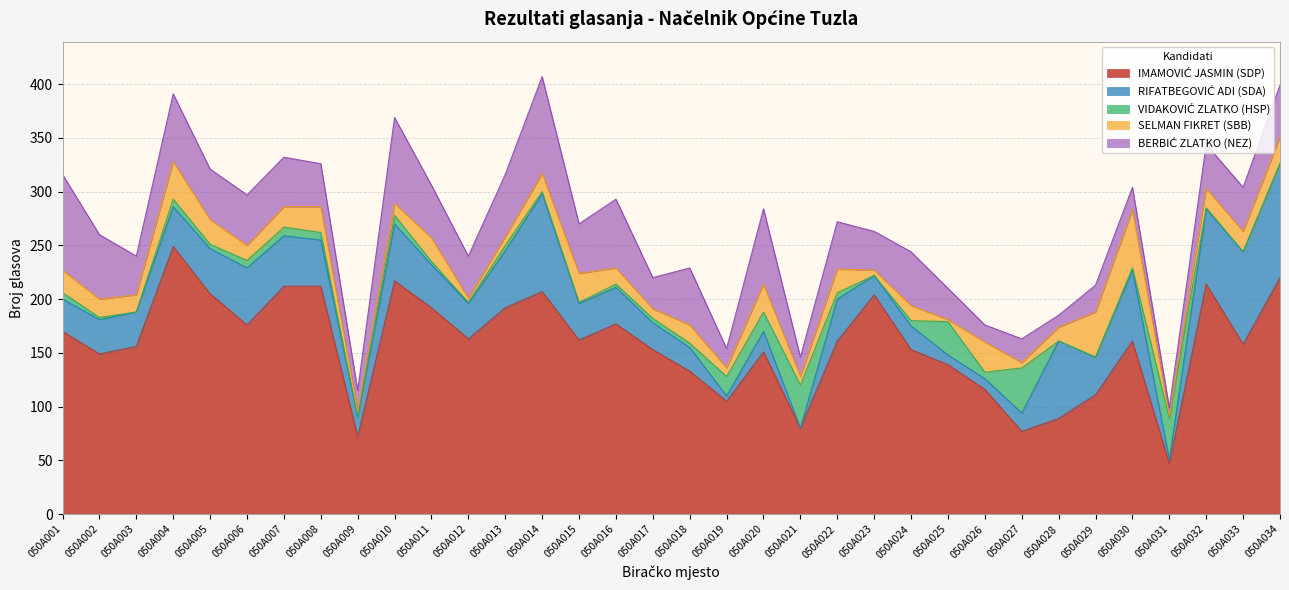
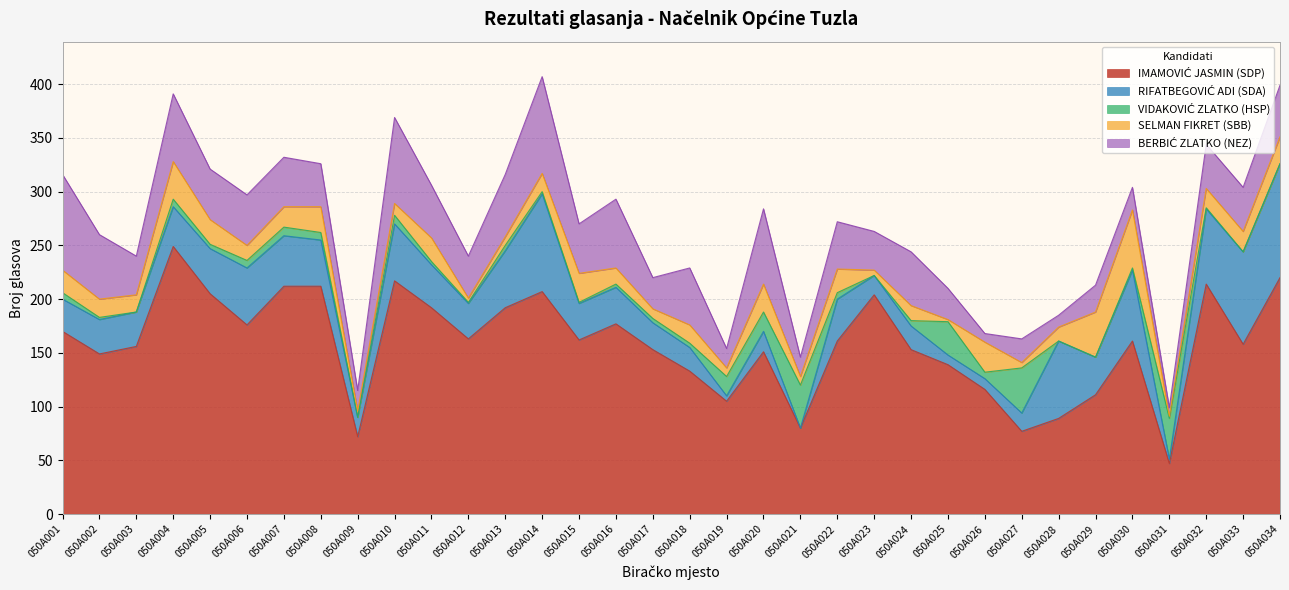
BERBIĆ ZLATKO (NEZ), 050A026: 16 -> 8
